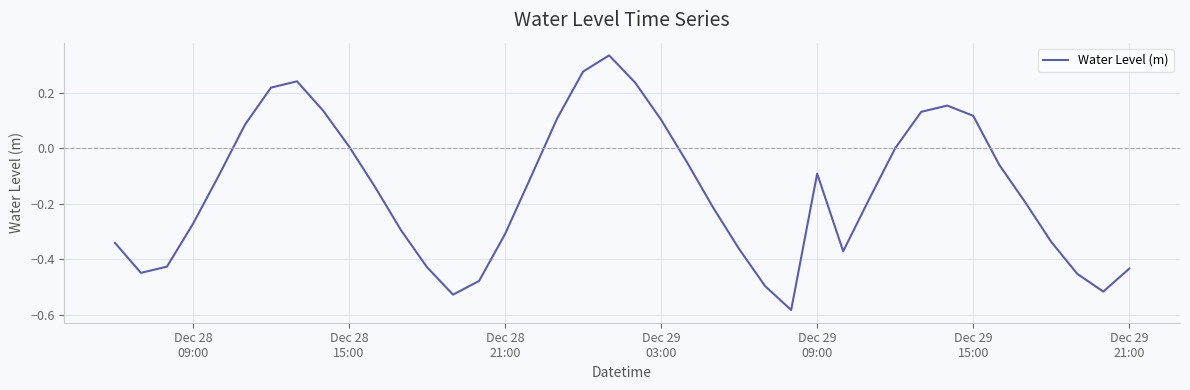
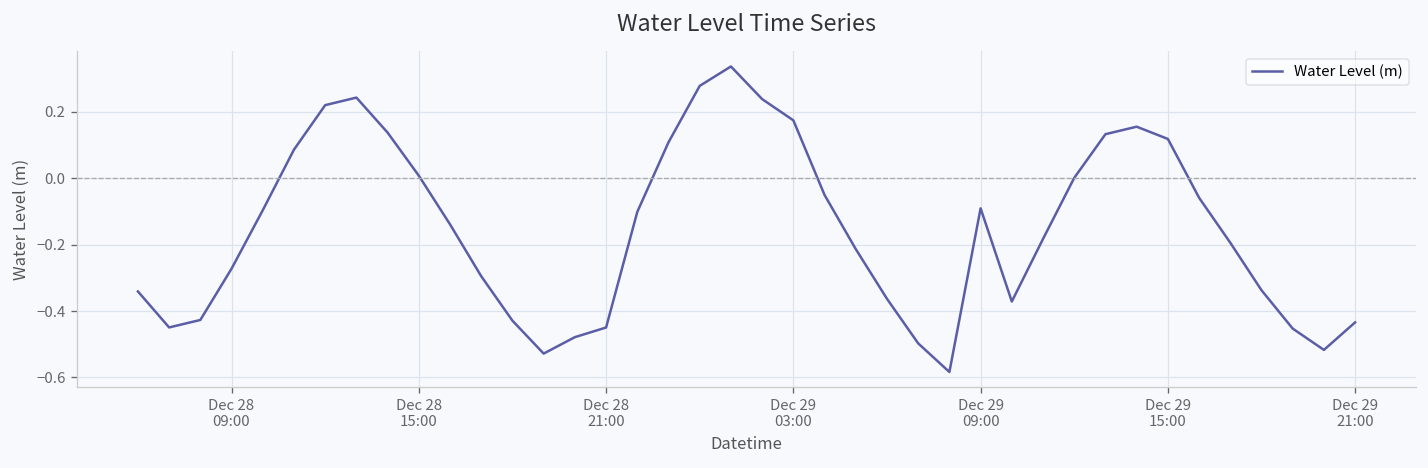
Dec 28 21:00: -0.31 -> -0.45
Dec 29 03:00: 0.10 -> 0.17
